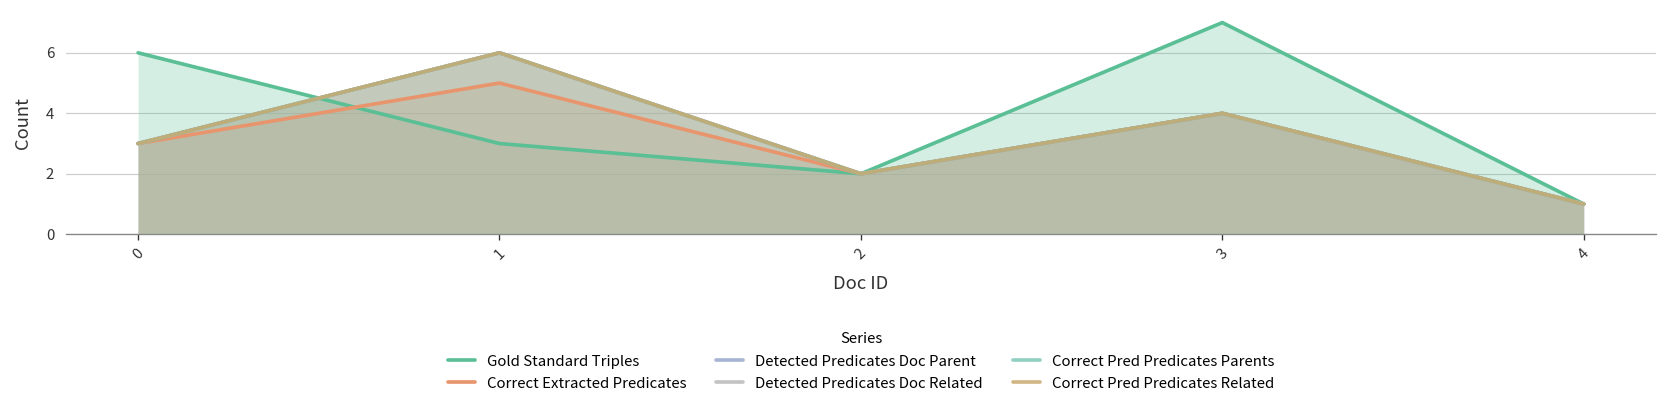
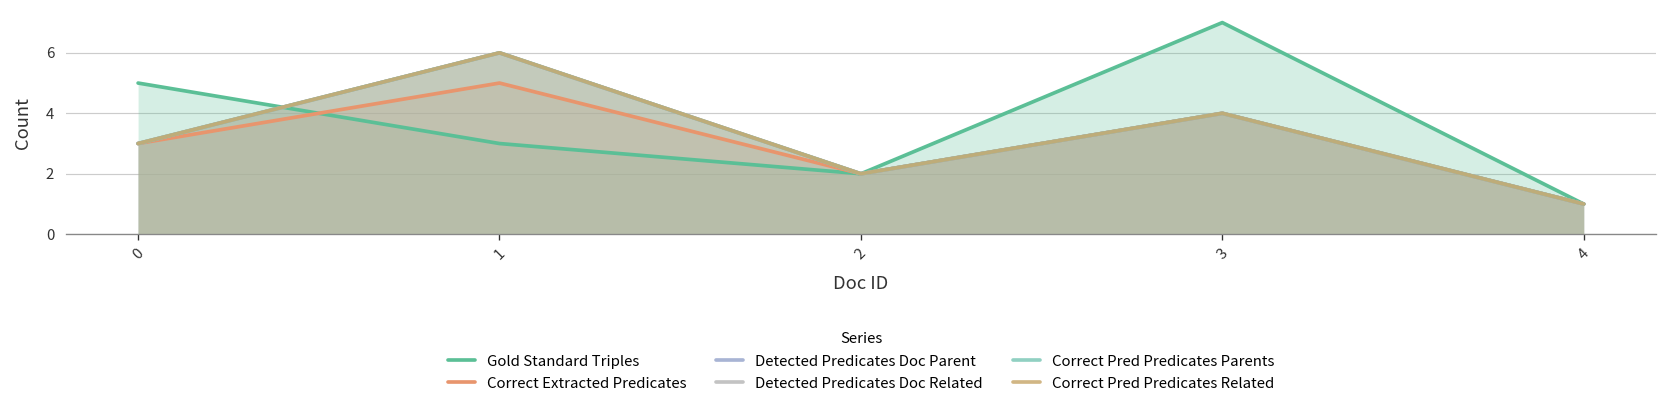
Gold Standard Triples, 0: 6 -> 5
